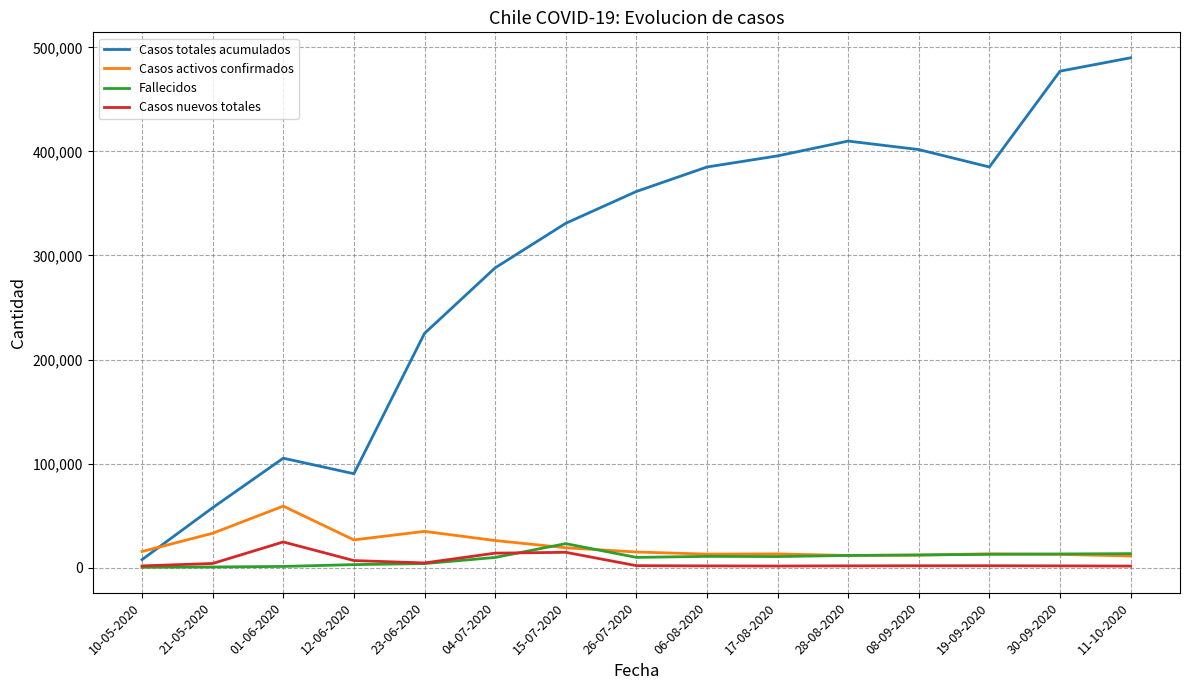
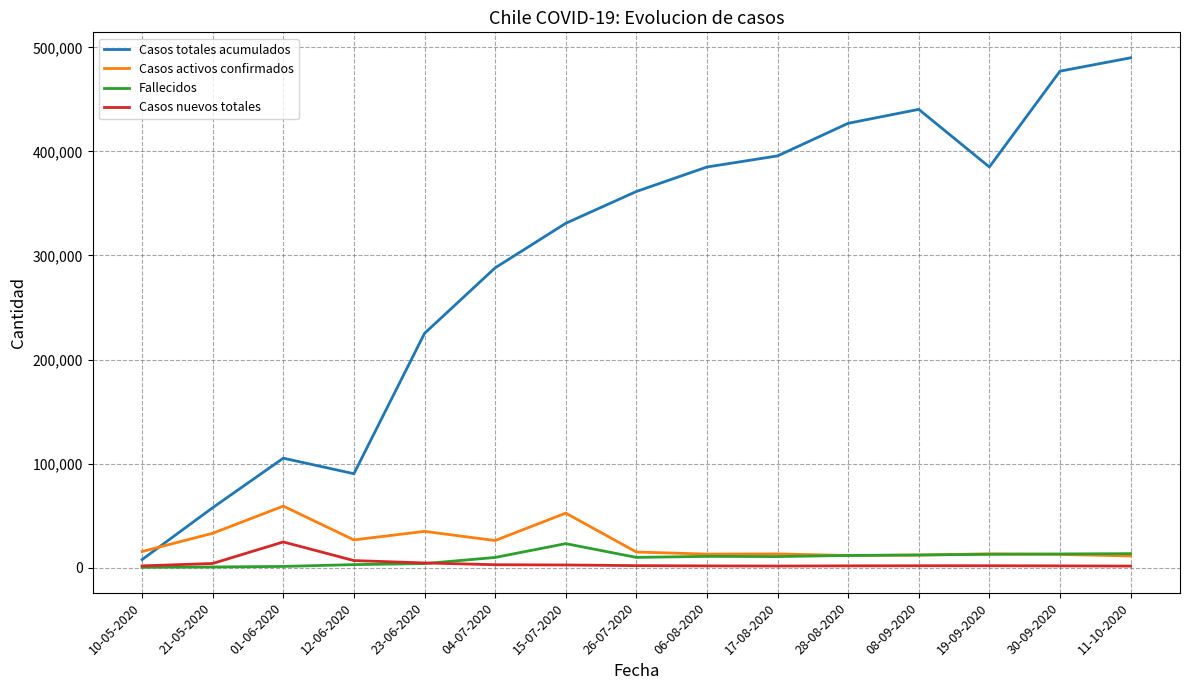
Casos nuevos totales, 04-07-2020: 14,000 -> 3,000
Casos activos confirmados, 15-07-2020: 19,000 -> 52,000
Casos nuevos totales, 15-07-2020: 15,000 -> 3,000
Casos totales acumulados, 28-08-2020: 410,000 -> 427,000
Casos totales acumulados, 08-09-2020: 402,000 -> 440,000
